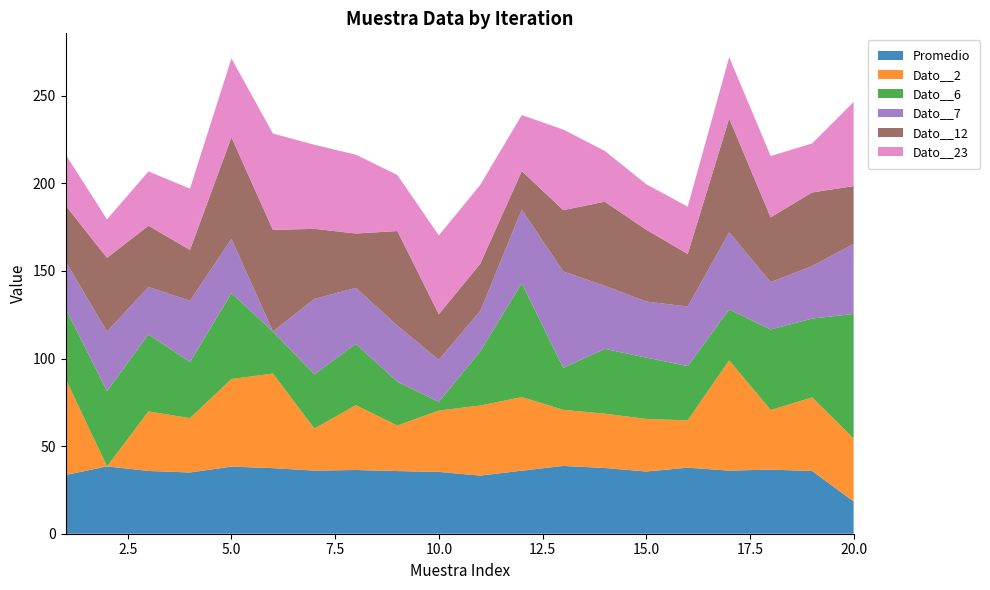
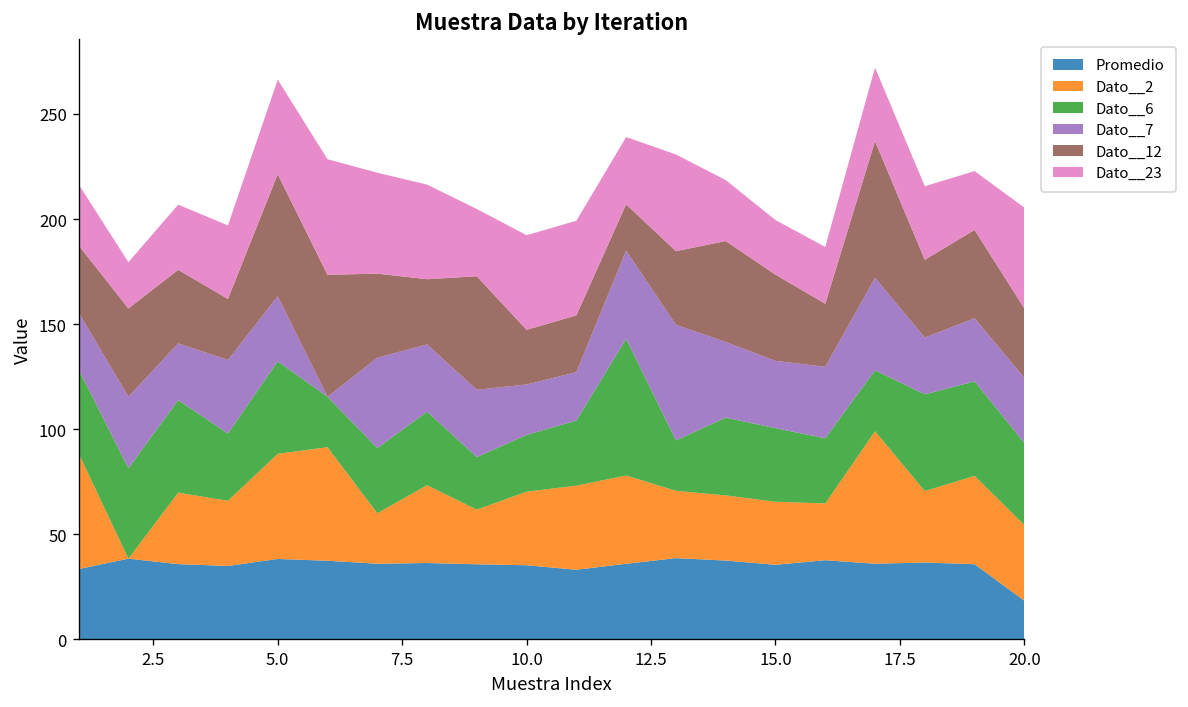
Dato__6, 5.0: 49 -> 44
Dato__6, 10.0: 5 -> 27
Dato__6, 20.0: 71 -> 39
Dato__7, 20.0: 40 -> 31
